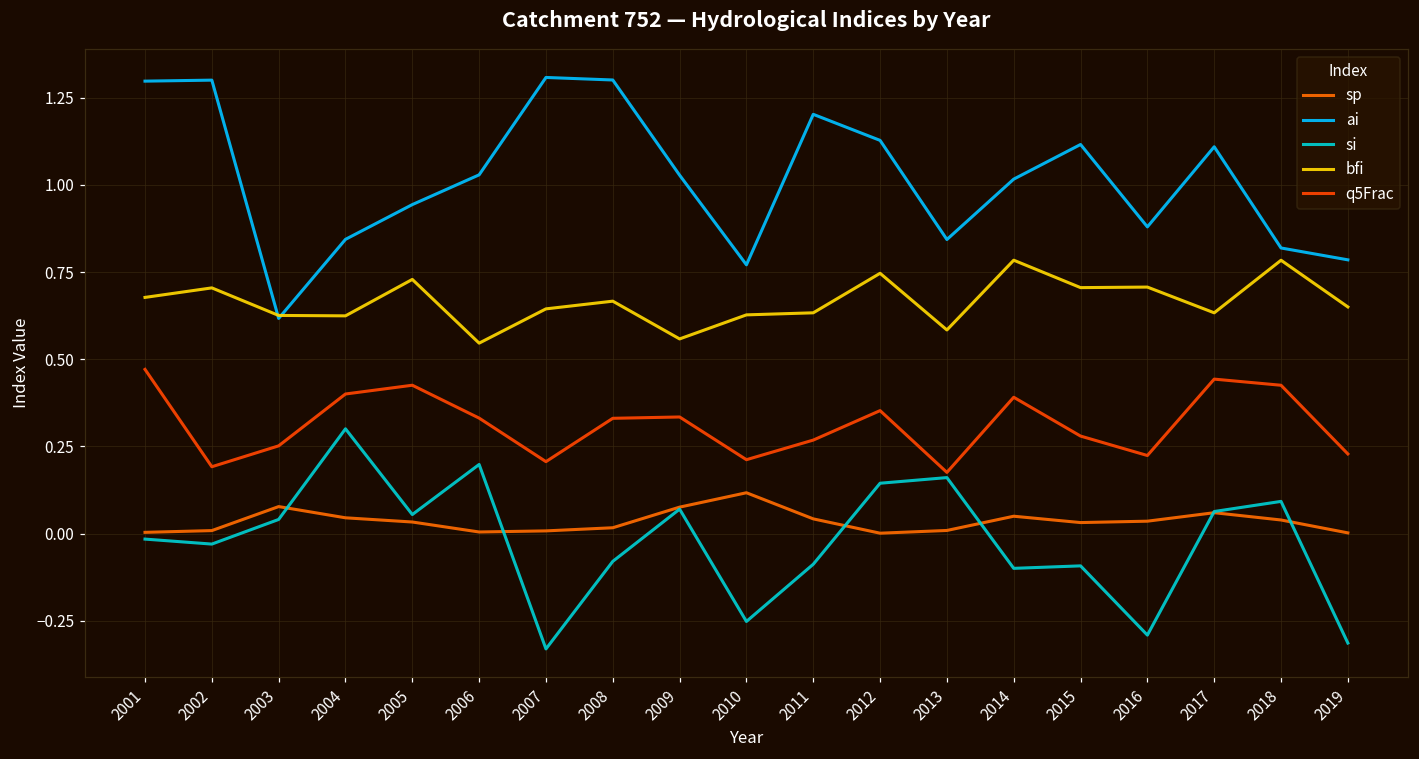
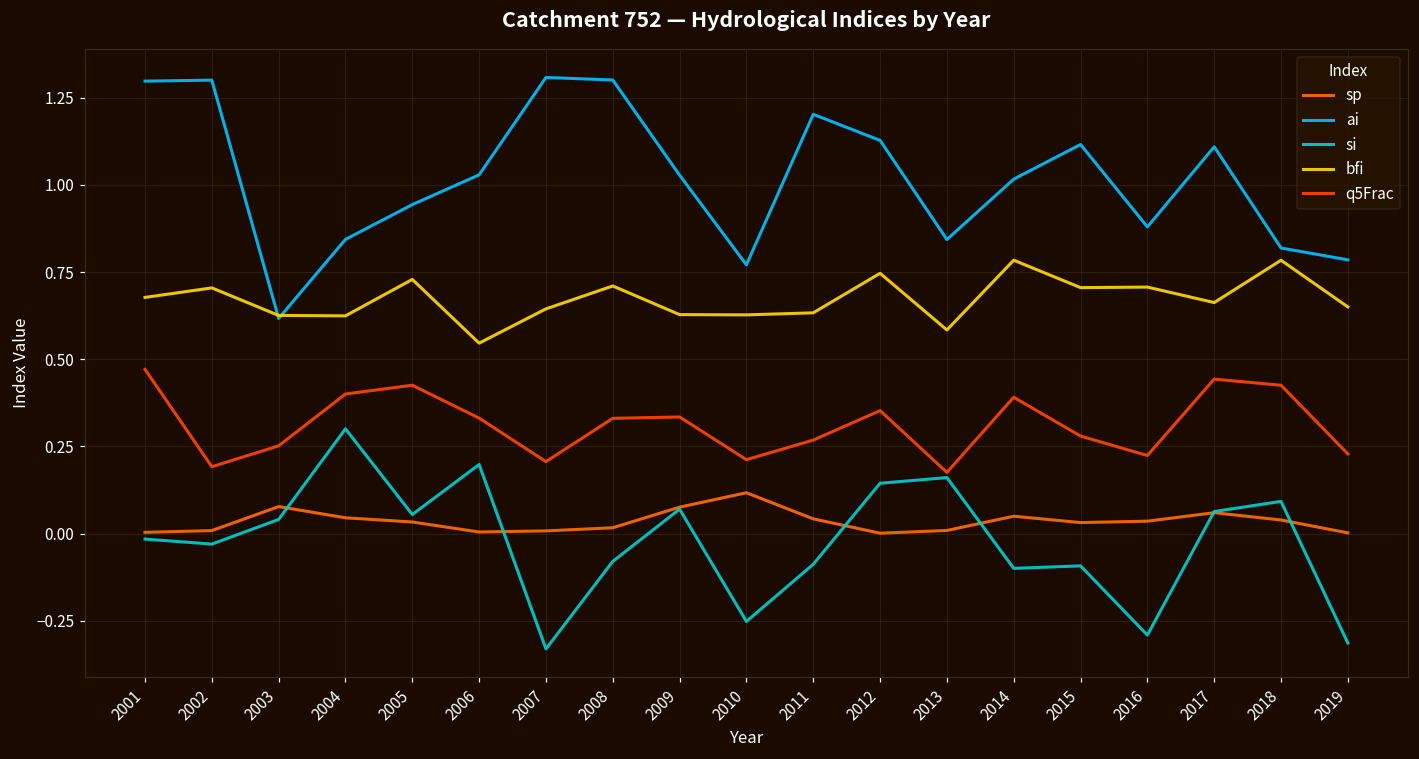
bfi, 2008: 0.67 -> 0.71
bfi, 2009: 0.56 -> 0.63
bfi, 2017: 0.63 -> 0.66
